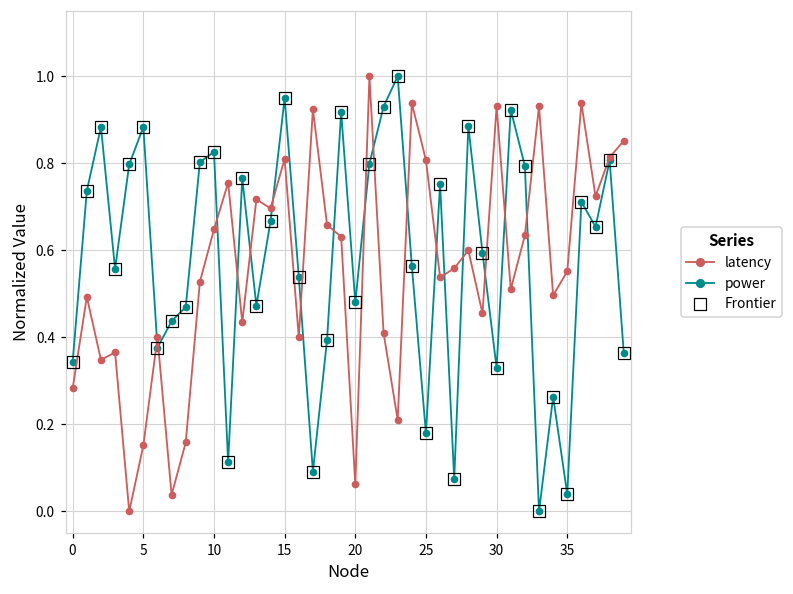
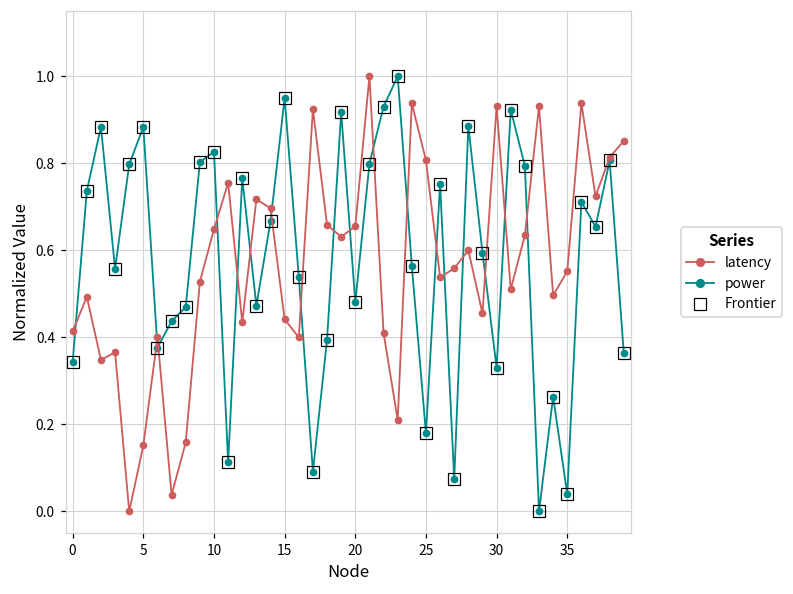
latency, 0: 0.28 -> 0.41
latency, 15: 0.81 -> 0.44
latency, 20: 0.06 -> 0.66
